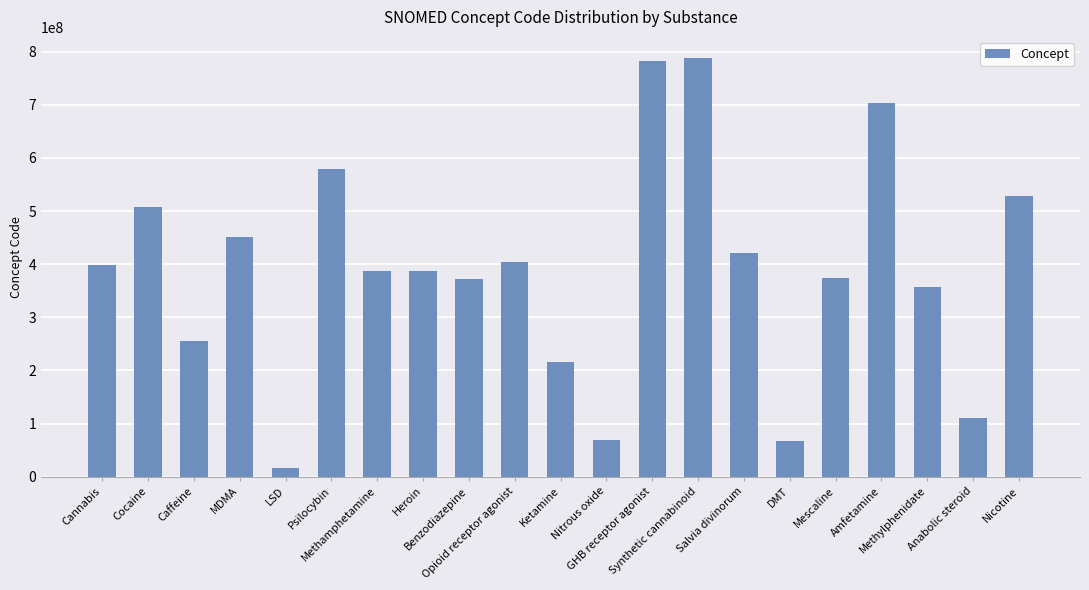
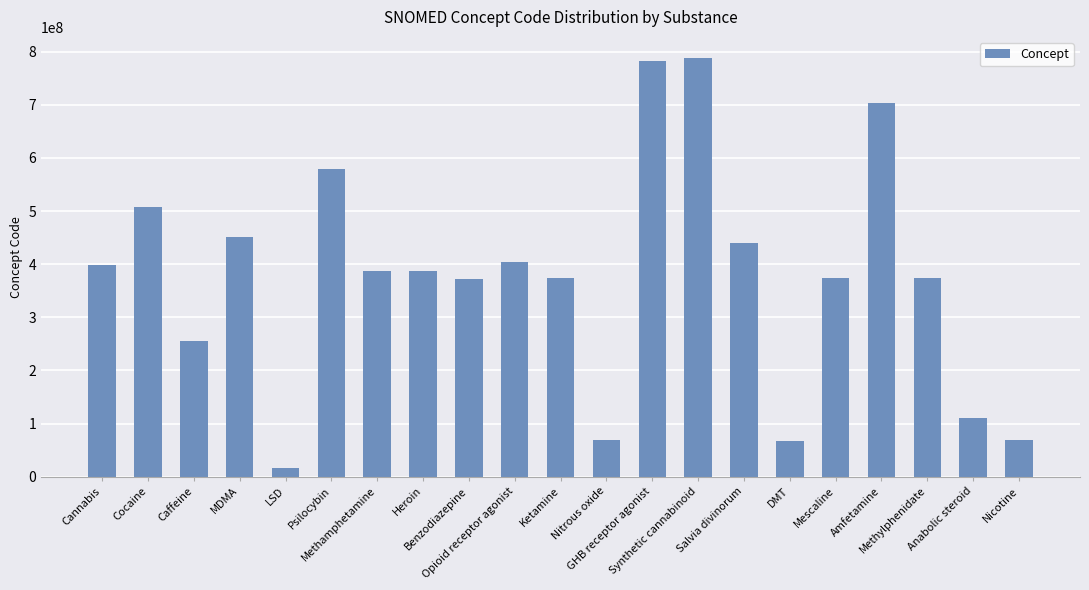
Ketamine: 220000000 -> 370000000
Salvia divinorum: 420000000 -> 440000000
Methylphenidate: 360000000 -> 370000000
Nicotine: 530000000 -> 70000000
